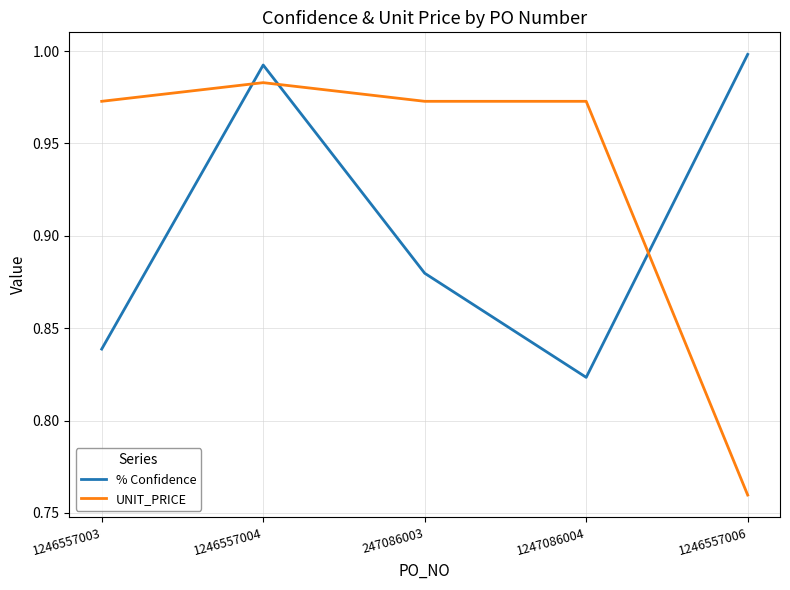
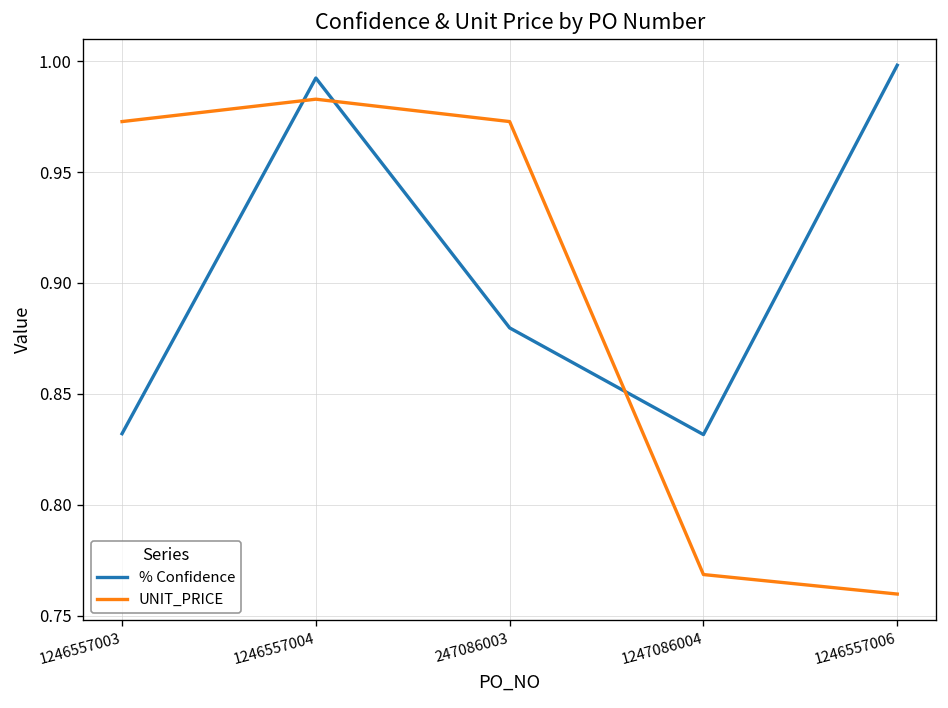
% Confidence, 1246557003: 0.839 -> 0.832
% Confidence, 1247086004: 0.823 -> 0.832
UNIT_PRICE, 1247086004: 0.973 -> 0.769
